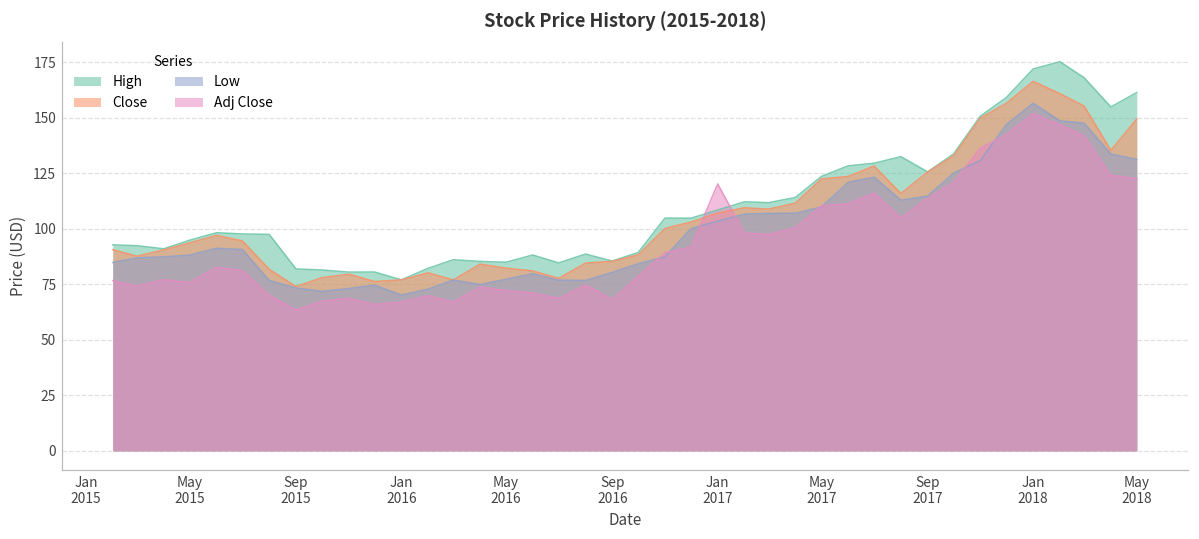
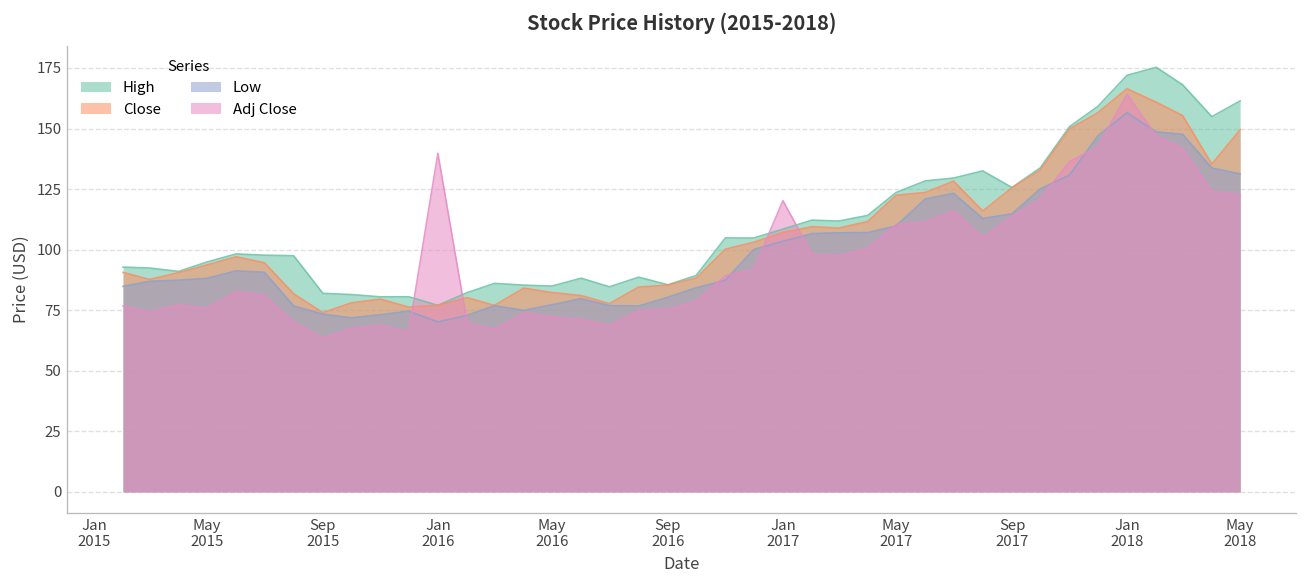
Adj Close, Jan 2016: 67 -> 140
Adj Close, Sep 2016: 68 -> 75
Adj Close, Jan 2018: 152 -> 164
